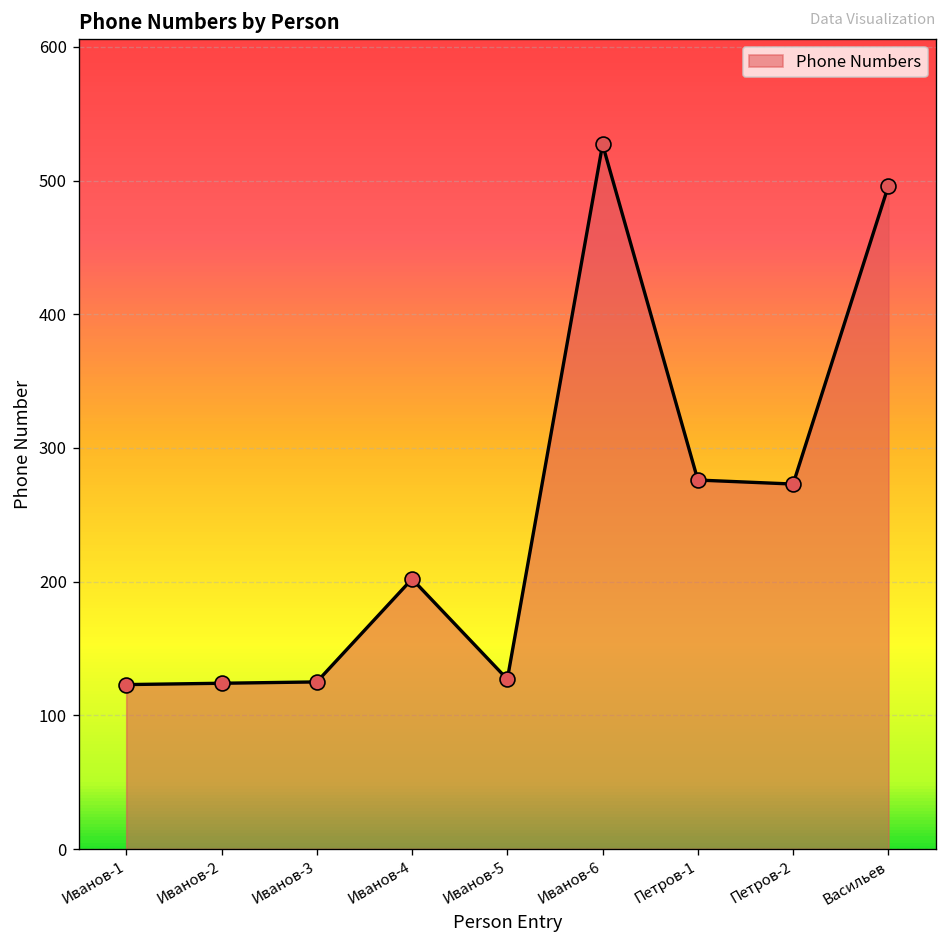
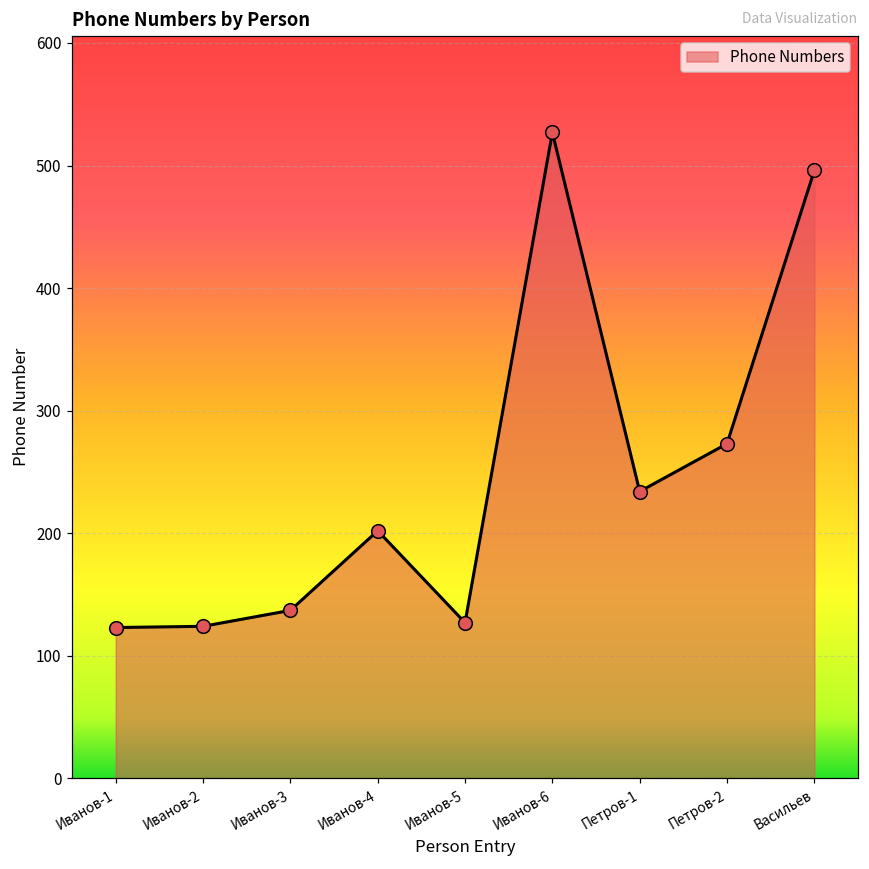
Иванов-3: 125 -> 137
Петров-1: 276 -> 234
